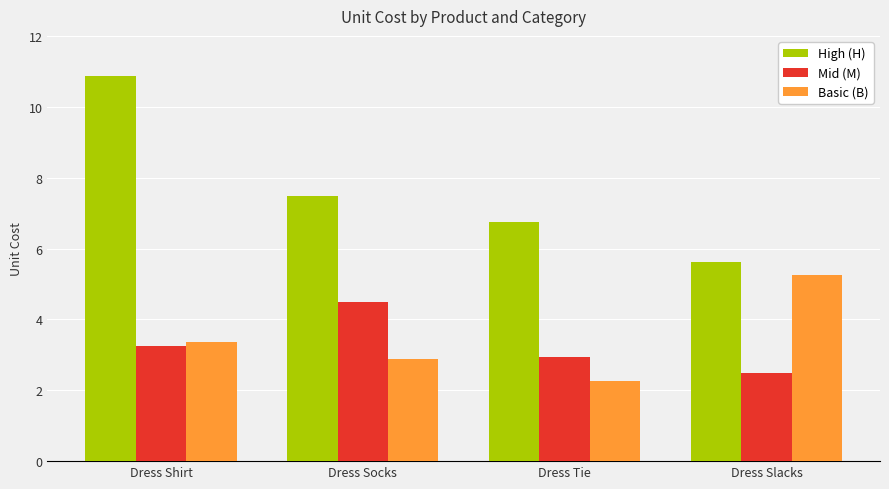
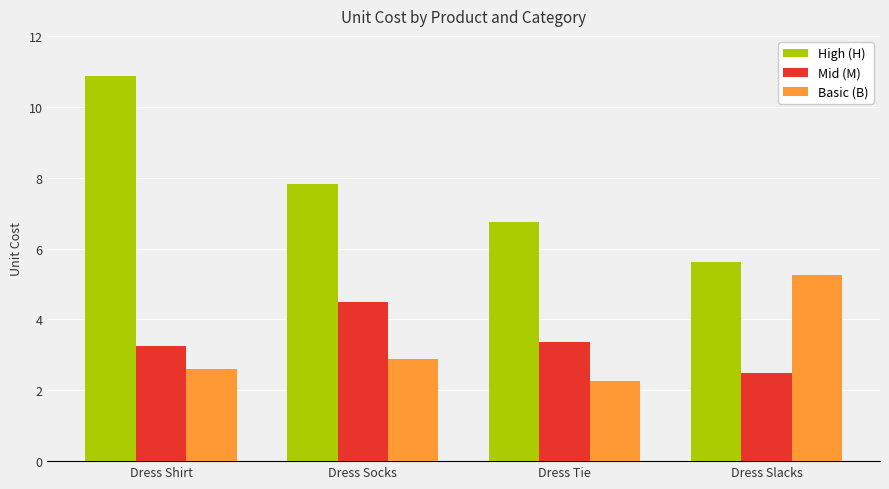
Basic (B), Dress Shirt: 3.4 -> 2.6
High (H), Dress Socks: 7.5 -> 7.8
Mid (M), Dress Tie: 2.9 -> 3.4
